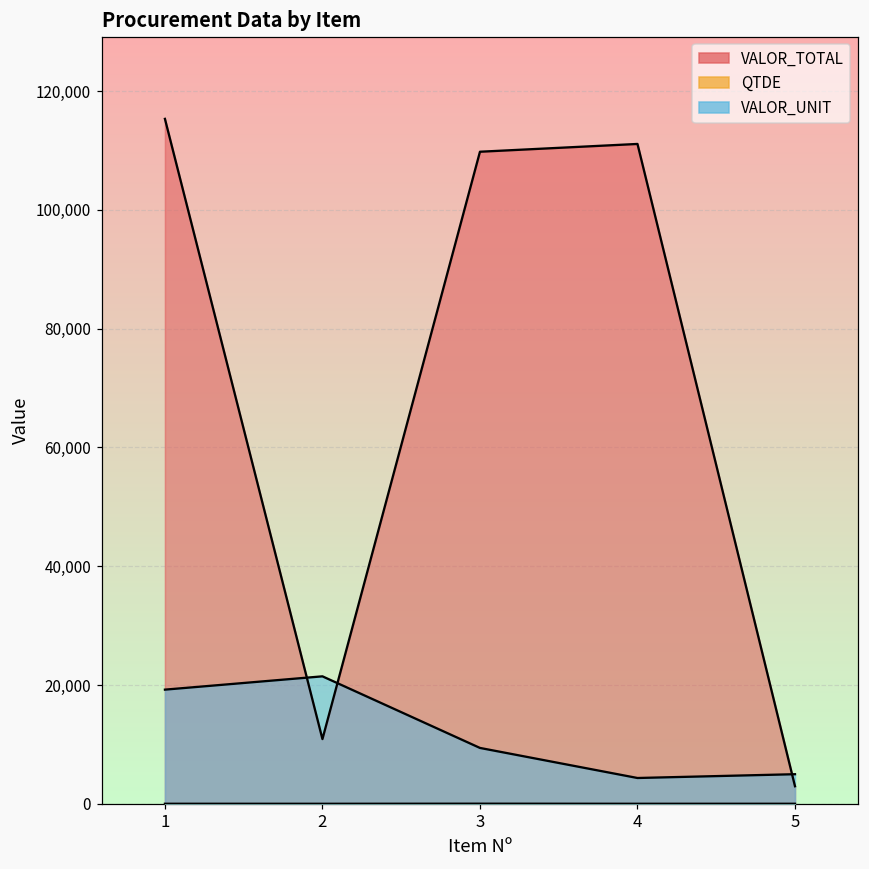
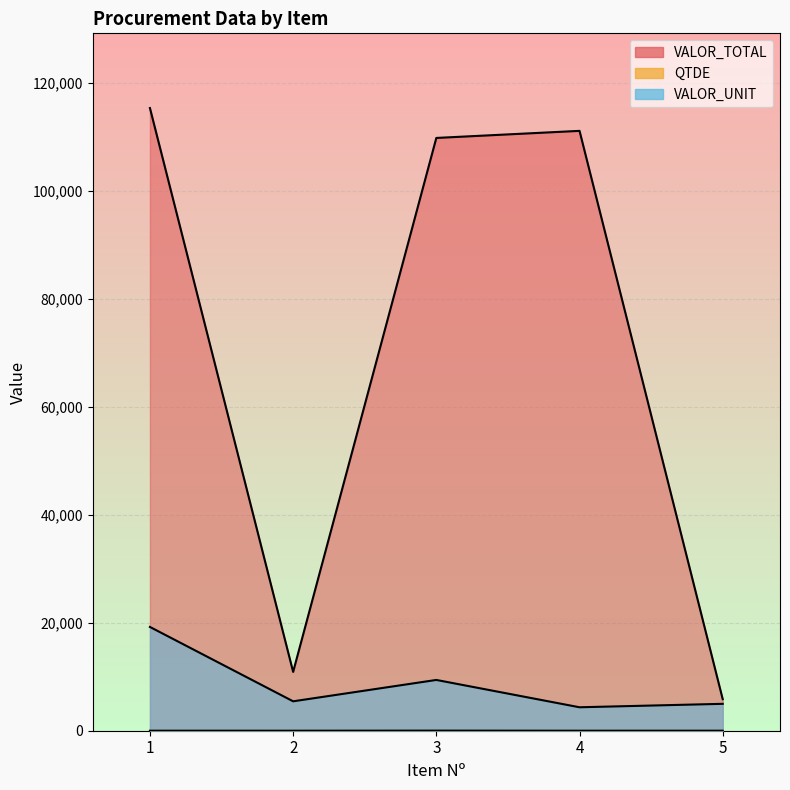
VALOR_UNIT, 2: 21,000 -> 5,000
VALOR_TOTAL, 5: 3,000 -> 6,000
